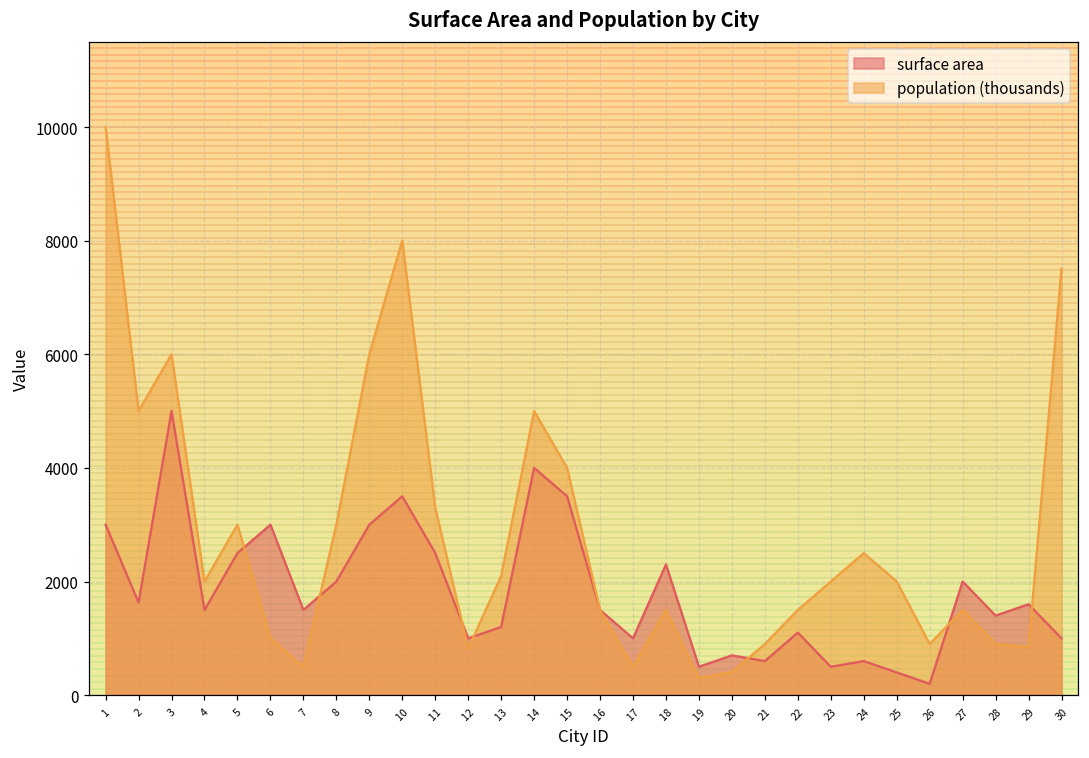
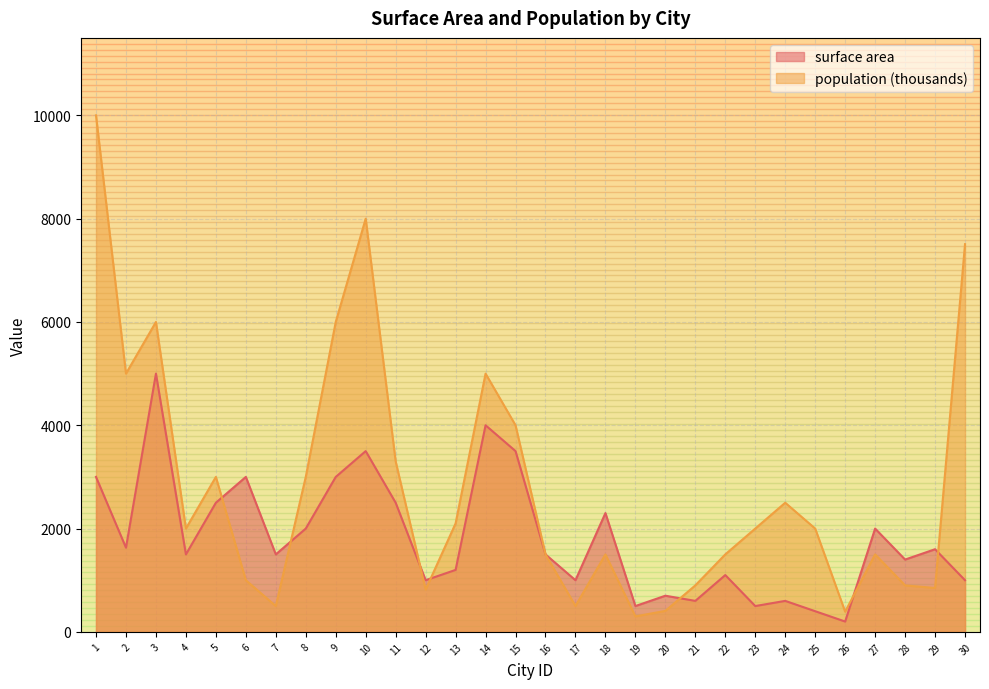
population (thousands), 26: 900 -> 400
